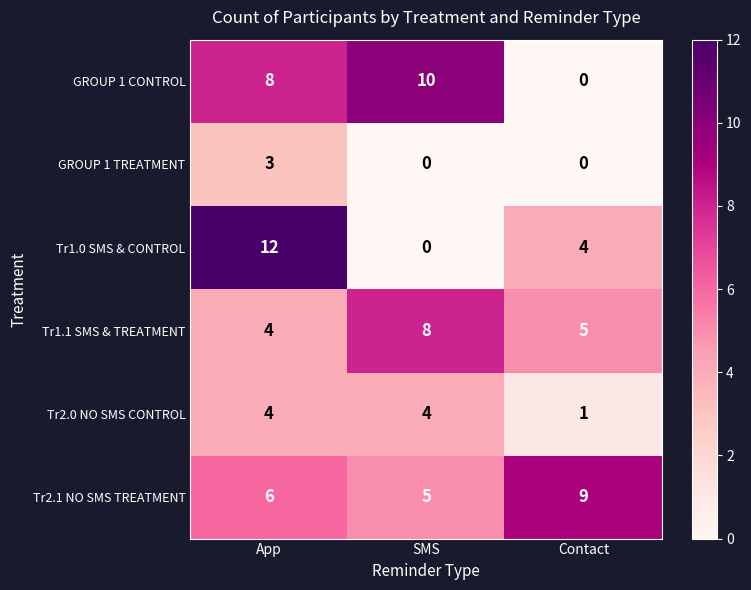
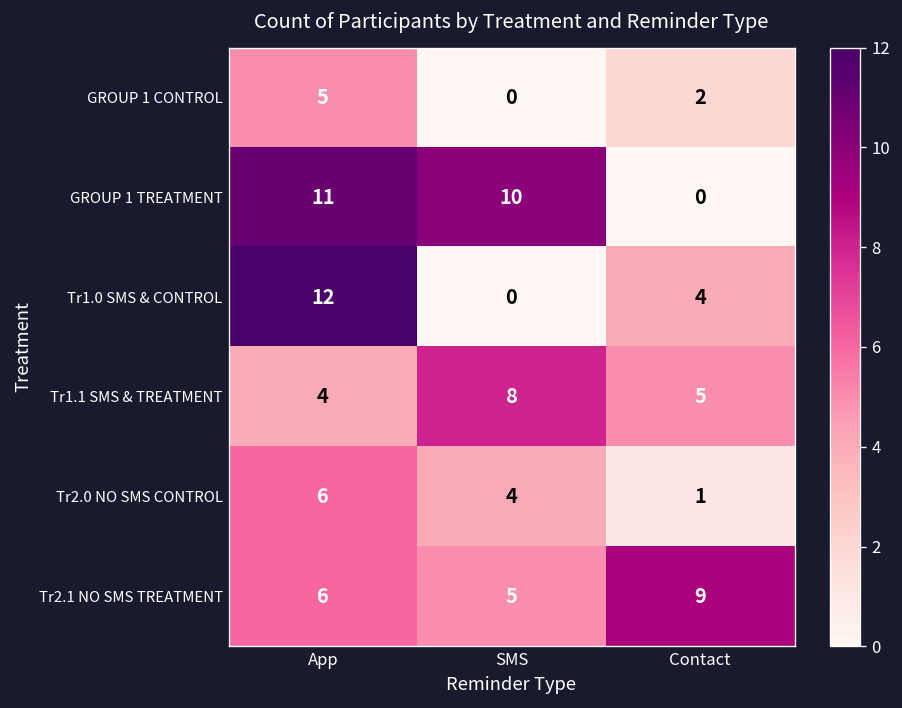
GROUP 1 CONTROL, App: 8 -> 5
GROUP 1 CONTROL, SMS: 10 -> 0
GROUP 1 CONTROL, Contact: 0 -> 2
GROUP 1 TREATMENT, App: 3 -> 11
GROUP 1 TREATMENT, SMS: 0 -> 10
Tr2.0 NO SMS CONTROL, App: 4 -> 6
